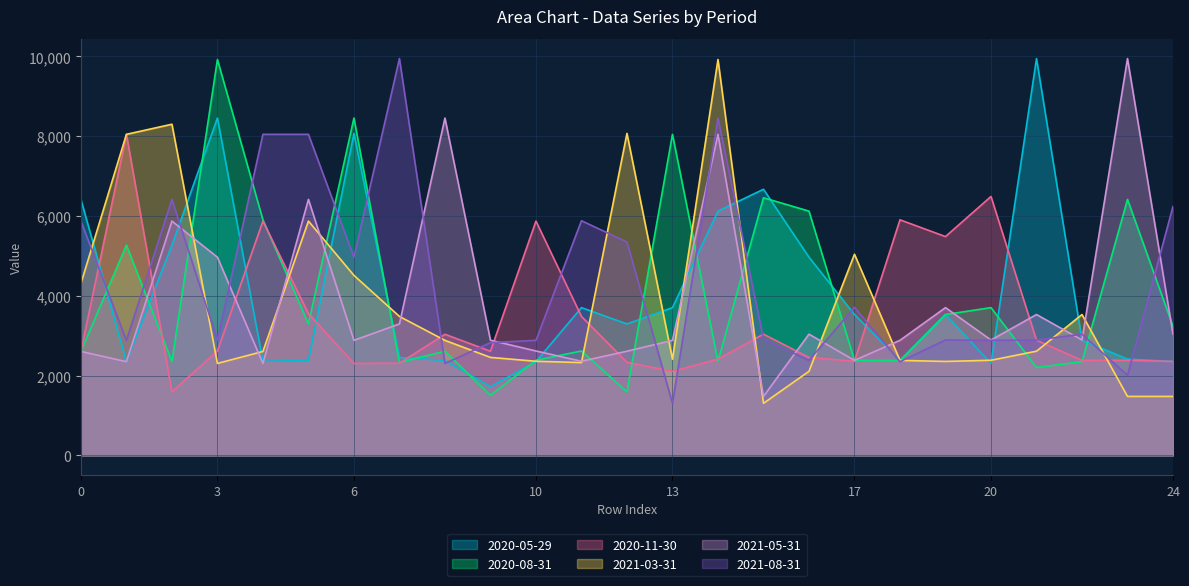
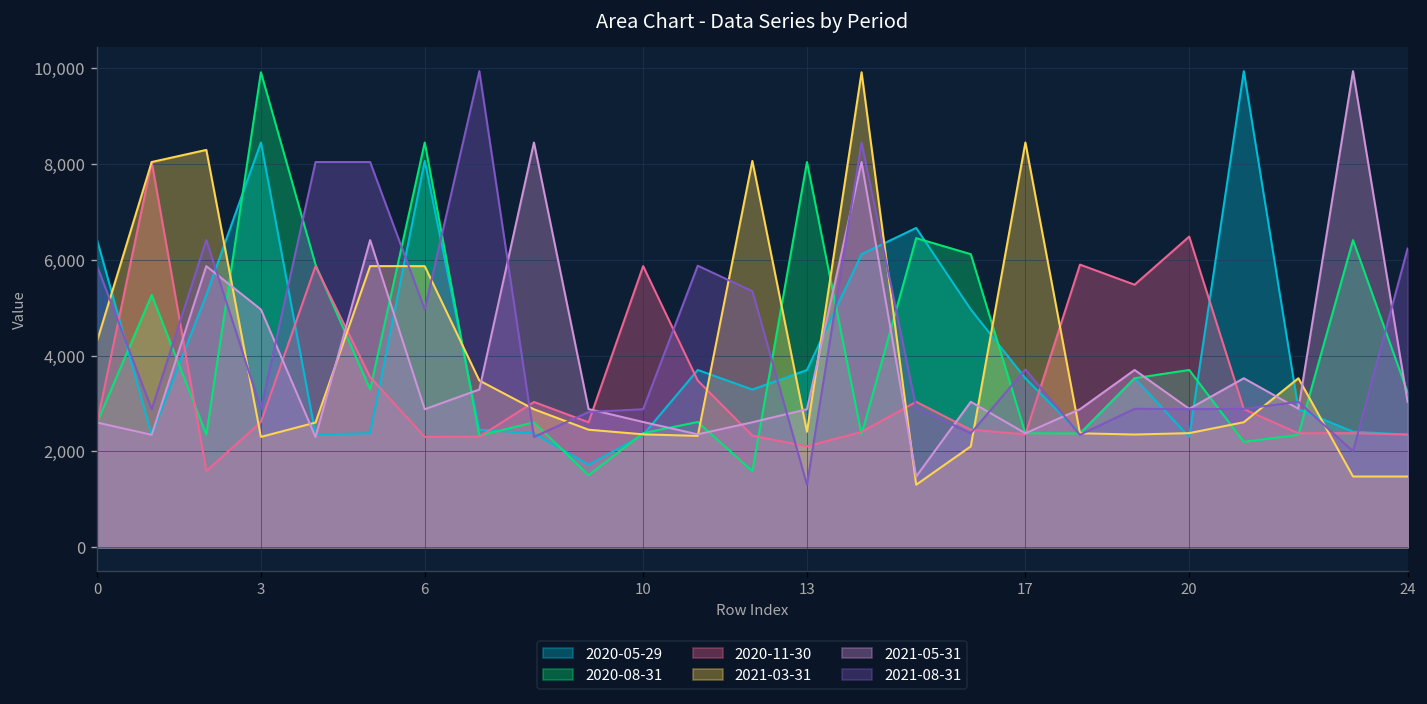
2021-03-31, 6: 4,500 -> 5,900
2021-03-31, 17: 5,000 -> 8,500
